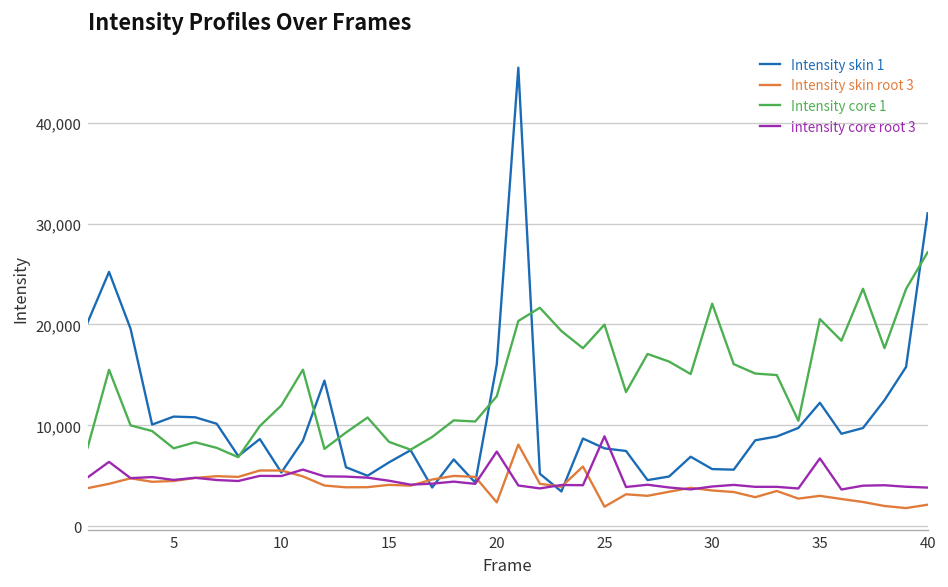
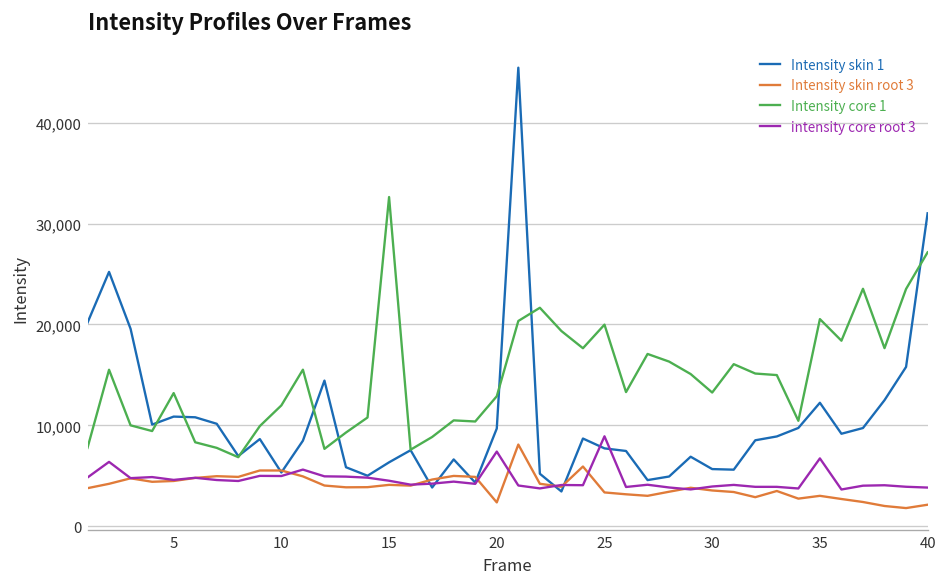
Intensity core 1, 5: 8,000 -> 13,000
Intensity core 1, 15: 8,000 -> 33,000
Intensity skin 1, 20: 16,000 -> 10,000
Intensity skin root 3, 25: 2,000 -> 3,000
Intensity core 1, 30: 22,000 -> 13,000
